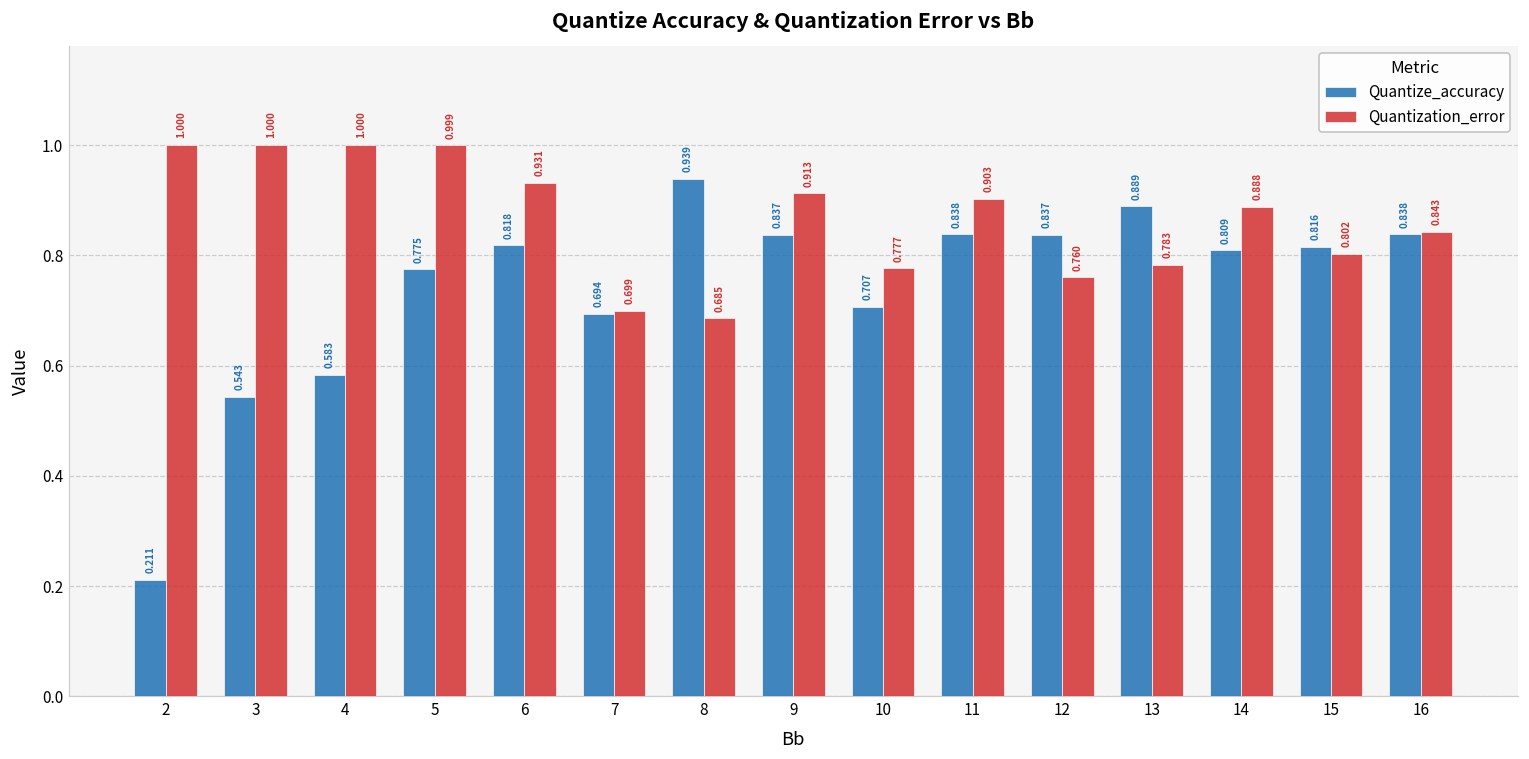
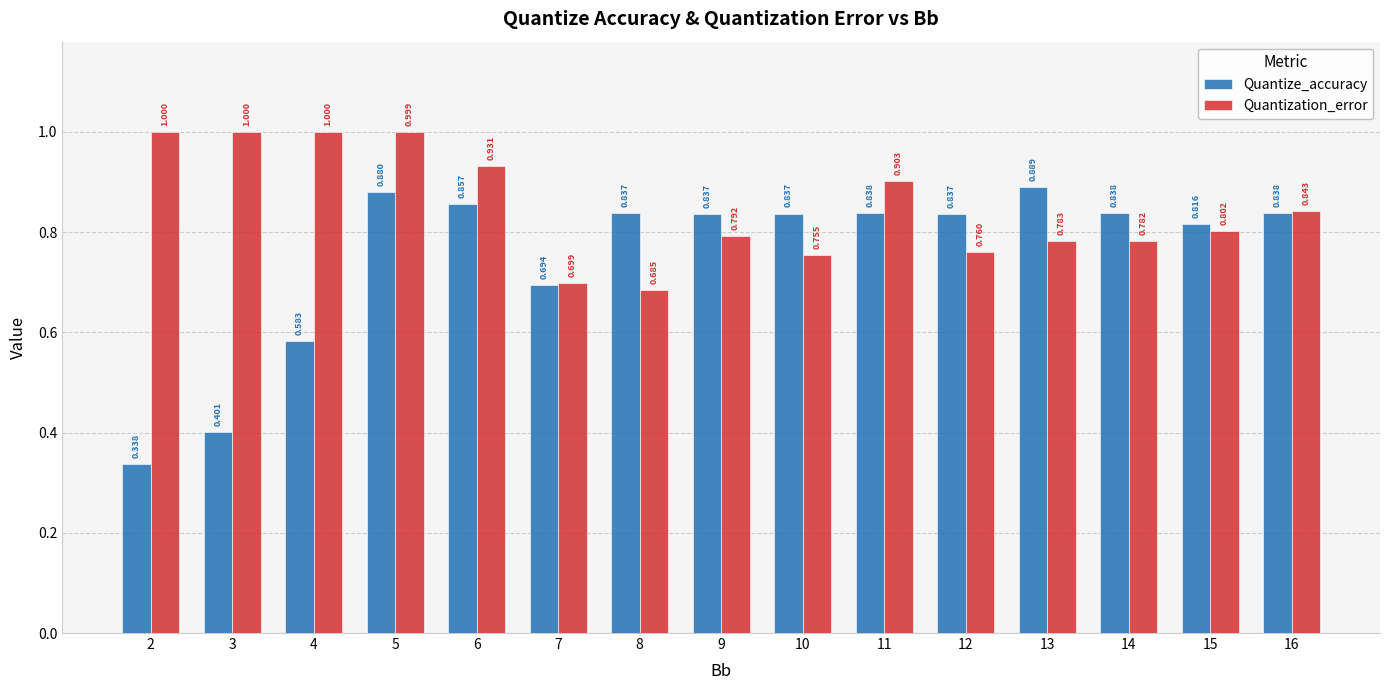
Quantize_accuracy, 2: 0.211 -> 0.338
Quantize_accuracy, 3: 0.543 -> 0.401
Quantize_accuracy, 5: 0.775 -> 0.880
Quantize_accuracy, 6: 0.818 -> 0.857
Quantize_accuracy, 8: 0.939 -> 0.837
Quantization_error, 9: 0.913 -> 0.792
Quantize_accuracy, 10: 0.707 -> 0.837
Quantization_error, 10: 0.777 -> 0.755
Quantize_accuracy, 14: 0.809 -> 0.838
Quantization_error, 14: 0.888 -> 0.782
